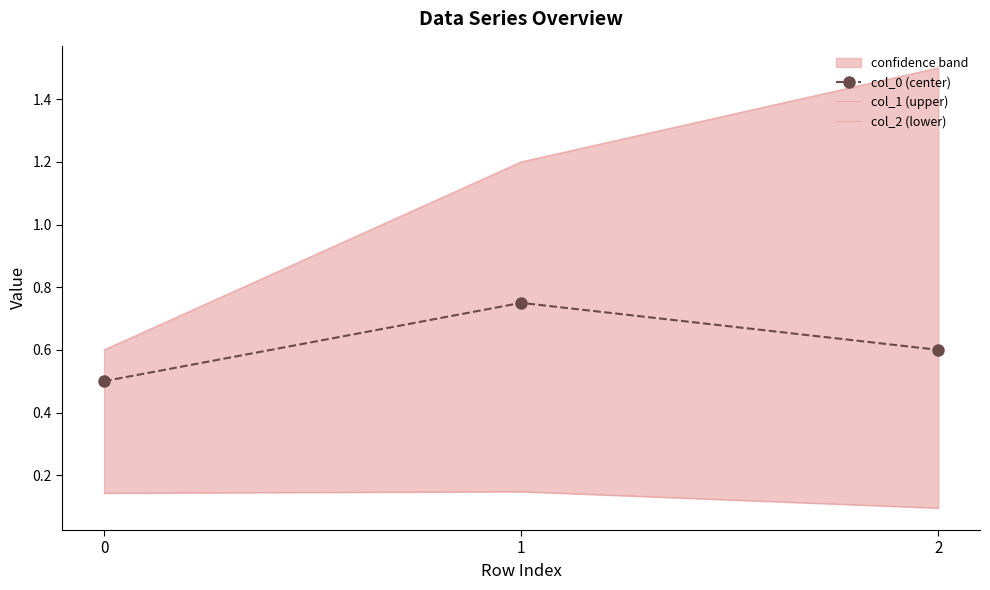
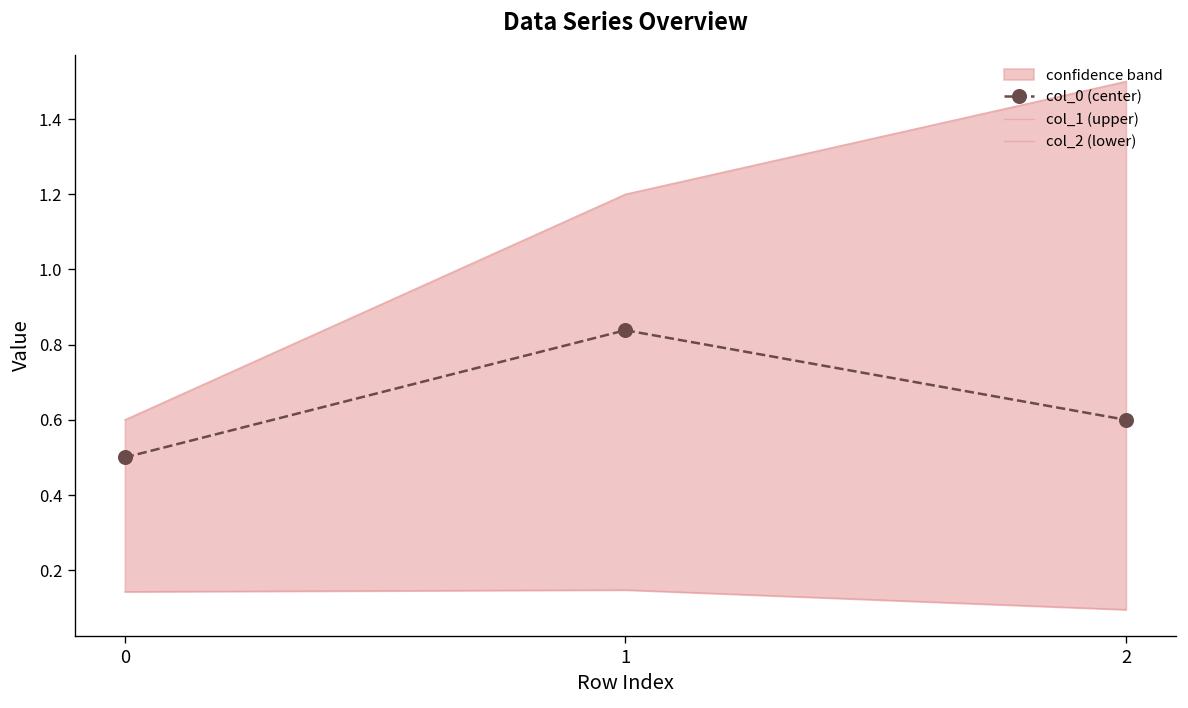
col_0 (center), 1: 0.75 -> 0.84
